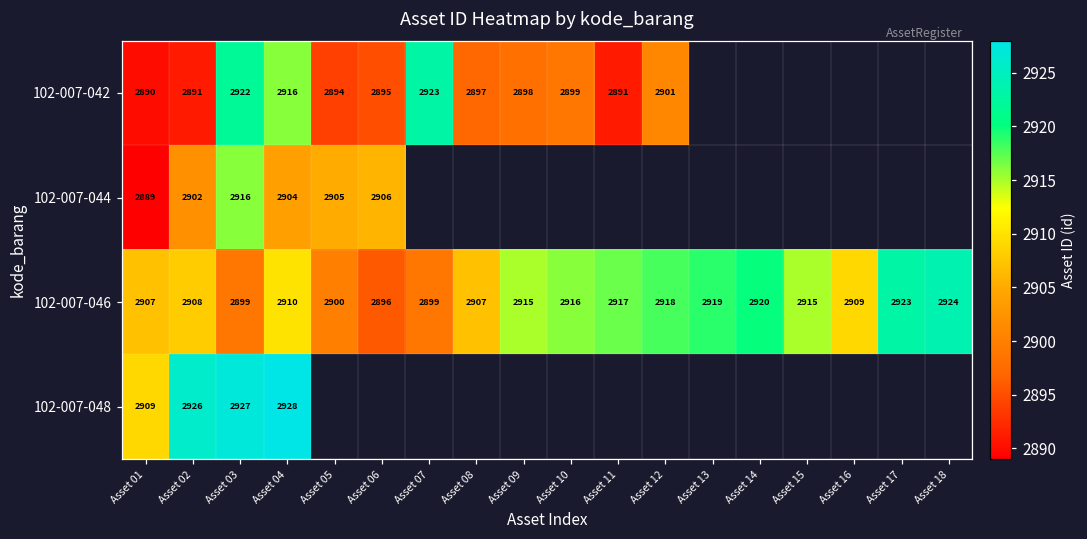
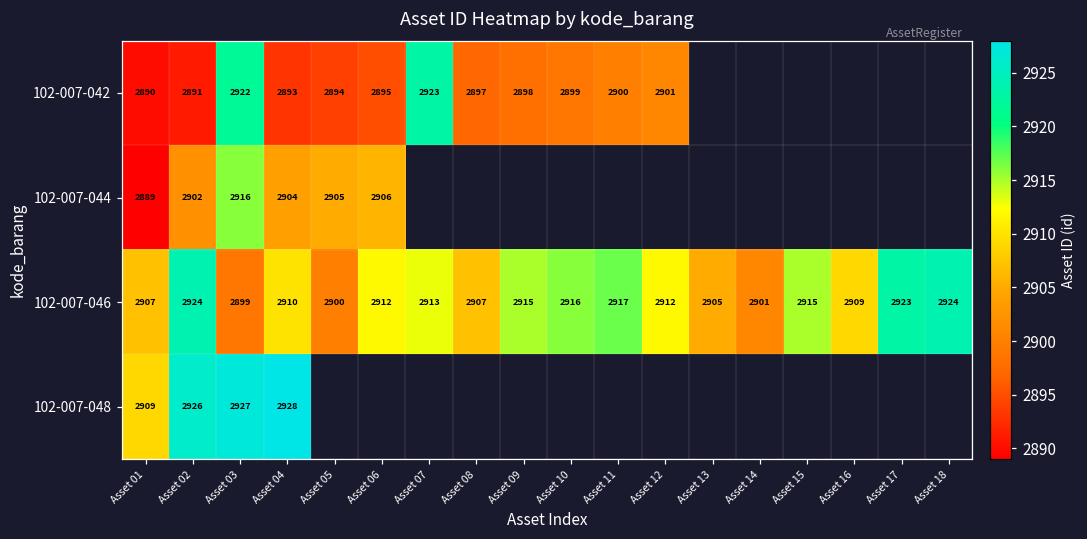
102-007-042, Asset 04: 2916 -> 2893
102-007-042, Asset 11: 2891 -> 2900
102-007-046, Asset 02: 2908 -> 2924
102-007-046, Asset 06: 2896 -> 2912
102-007-046, Asset 07: 2899 -> 2913
102-007-046, Asset 12: 2918 -> 2912
102-007-046, Asset 13: 2919 -> 2905
102-007-046, Asset 14: 2920 -> 2901
